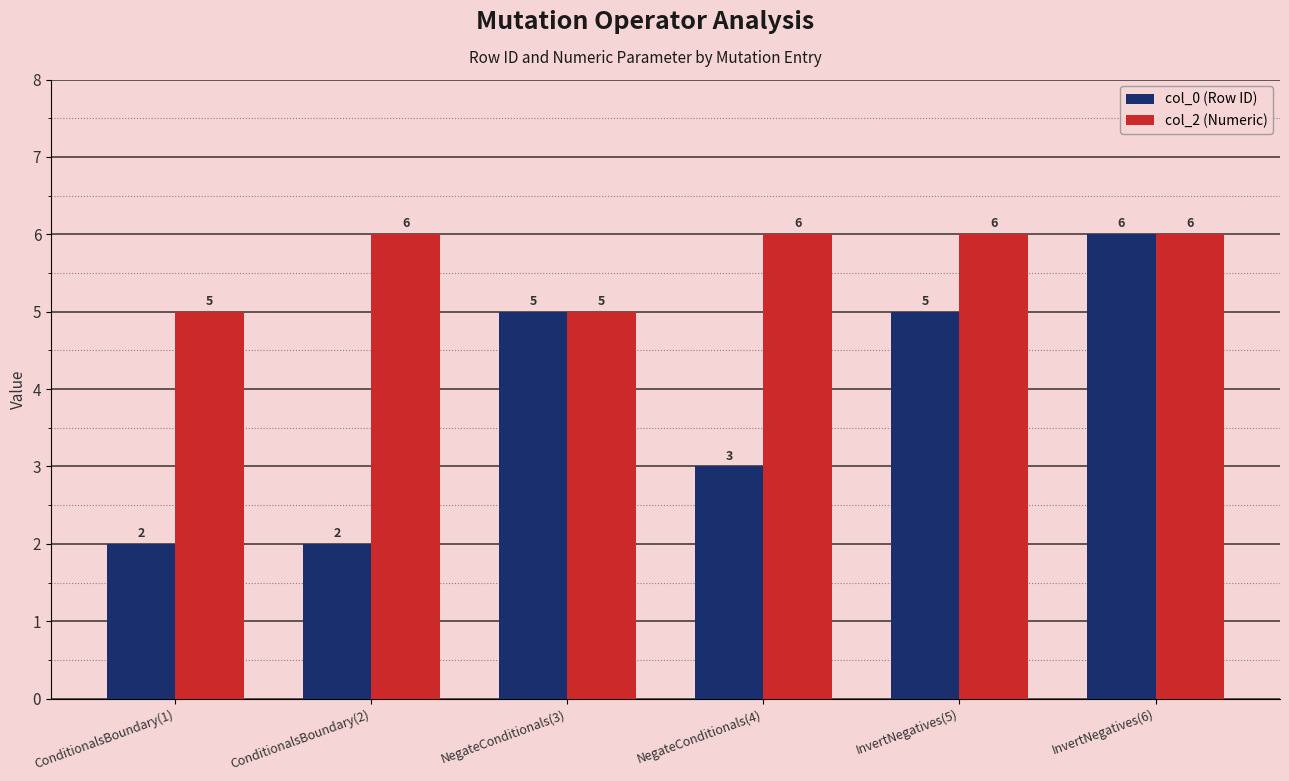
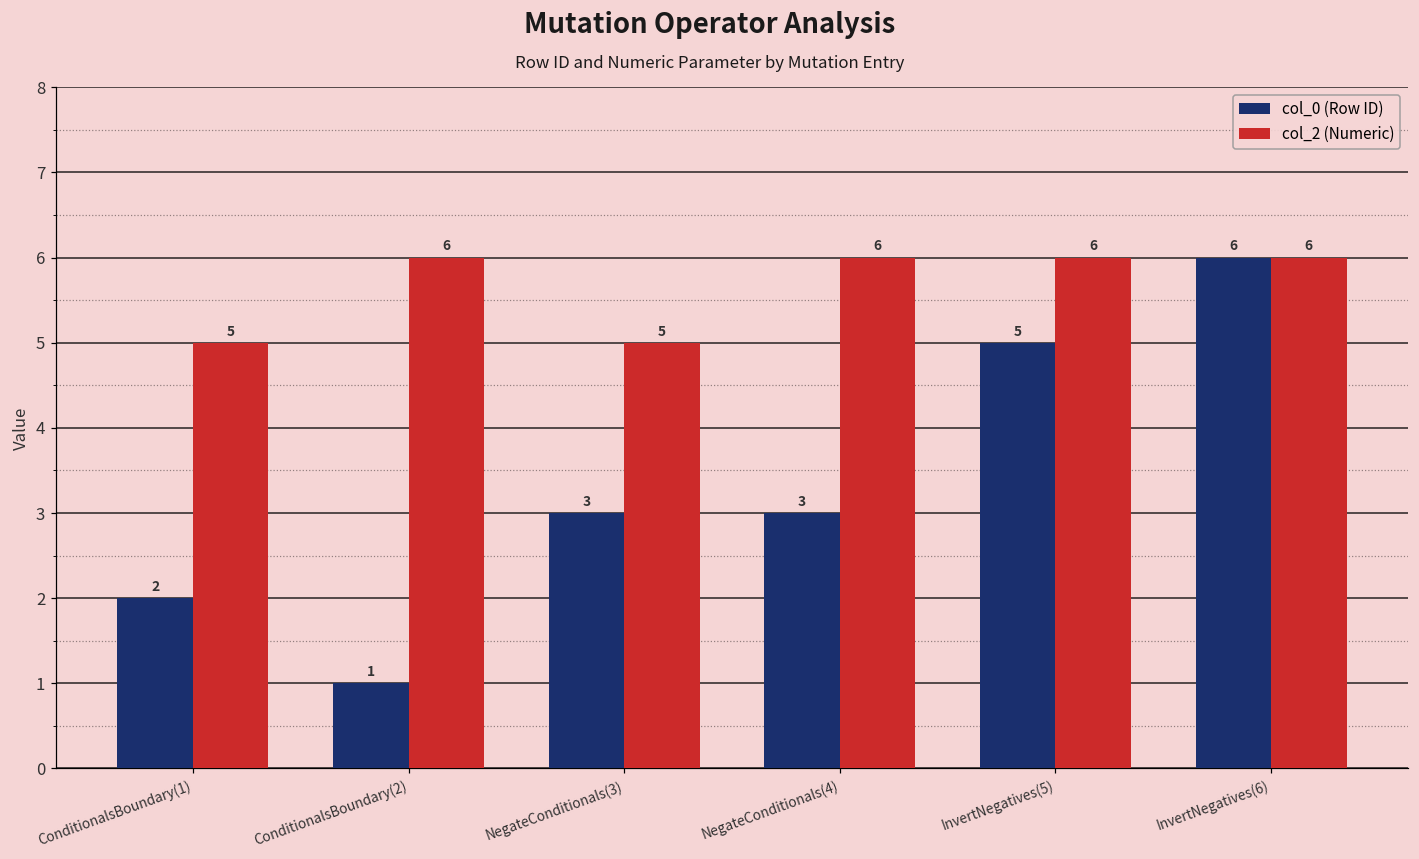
col_0 (Row ID), ConditionalsBoundary(2): 2 -> 1
col_0 (Row ID), NegateConditionals(3): 5 -> 3
